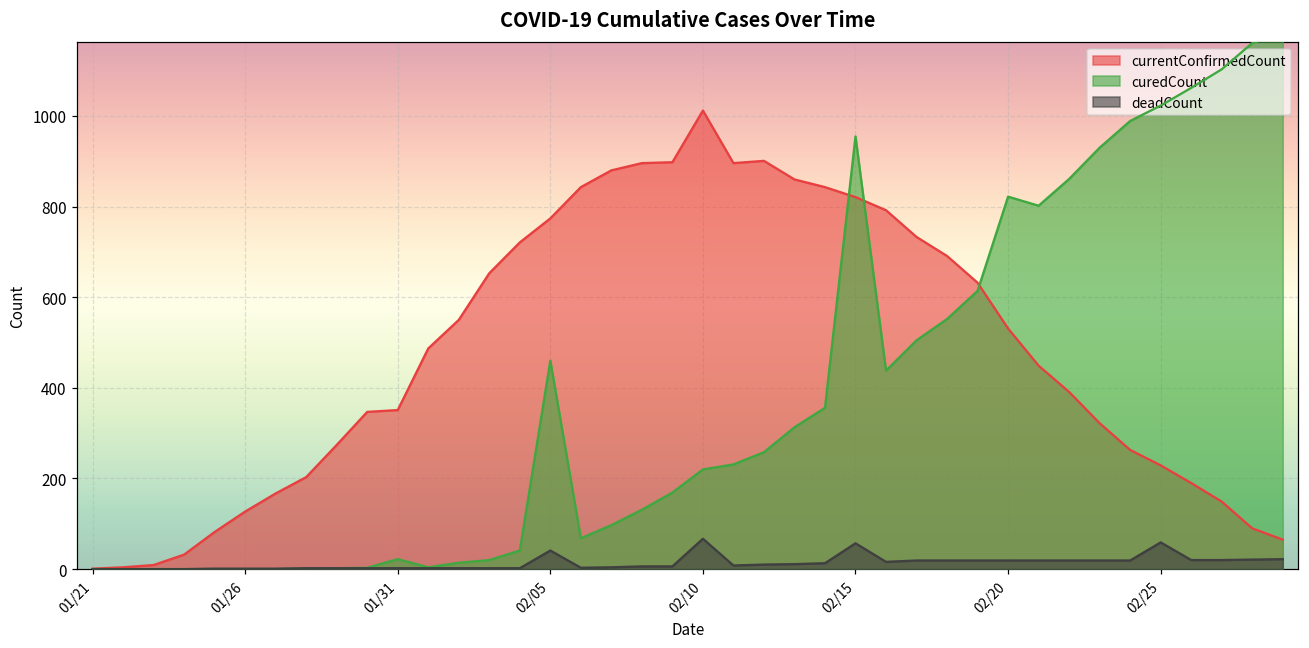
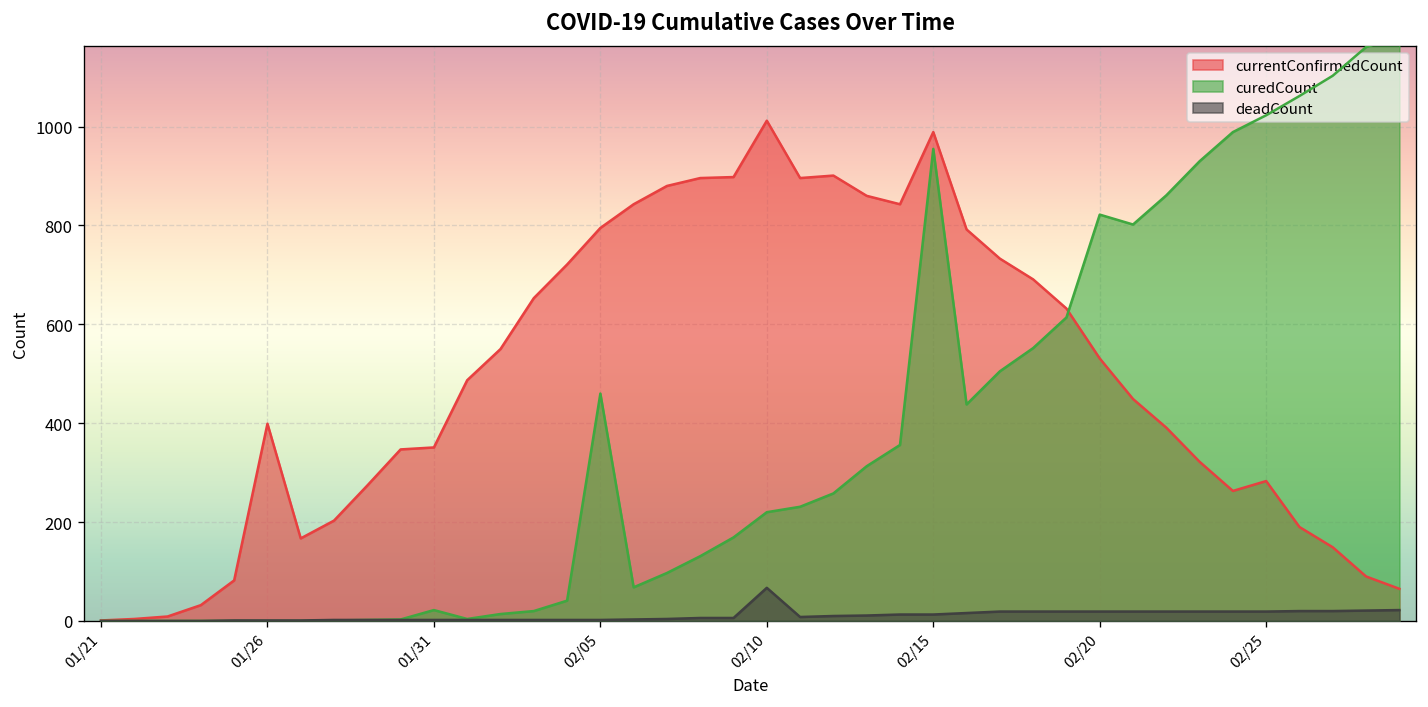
currentConfirmedCount, 01/26: 130 -> 400
currentConfirmedCount, 02/05: 770 -> 800
deadCount, 02/05: 40 -> 0
currentConfirmedCount, 02/15: 820 -> 990
deadCount, 02/15: 60 -> 10
currentConfirmedCount, 02/25: 230 -> 280
deadCount, 02/25: 60 -> 20
